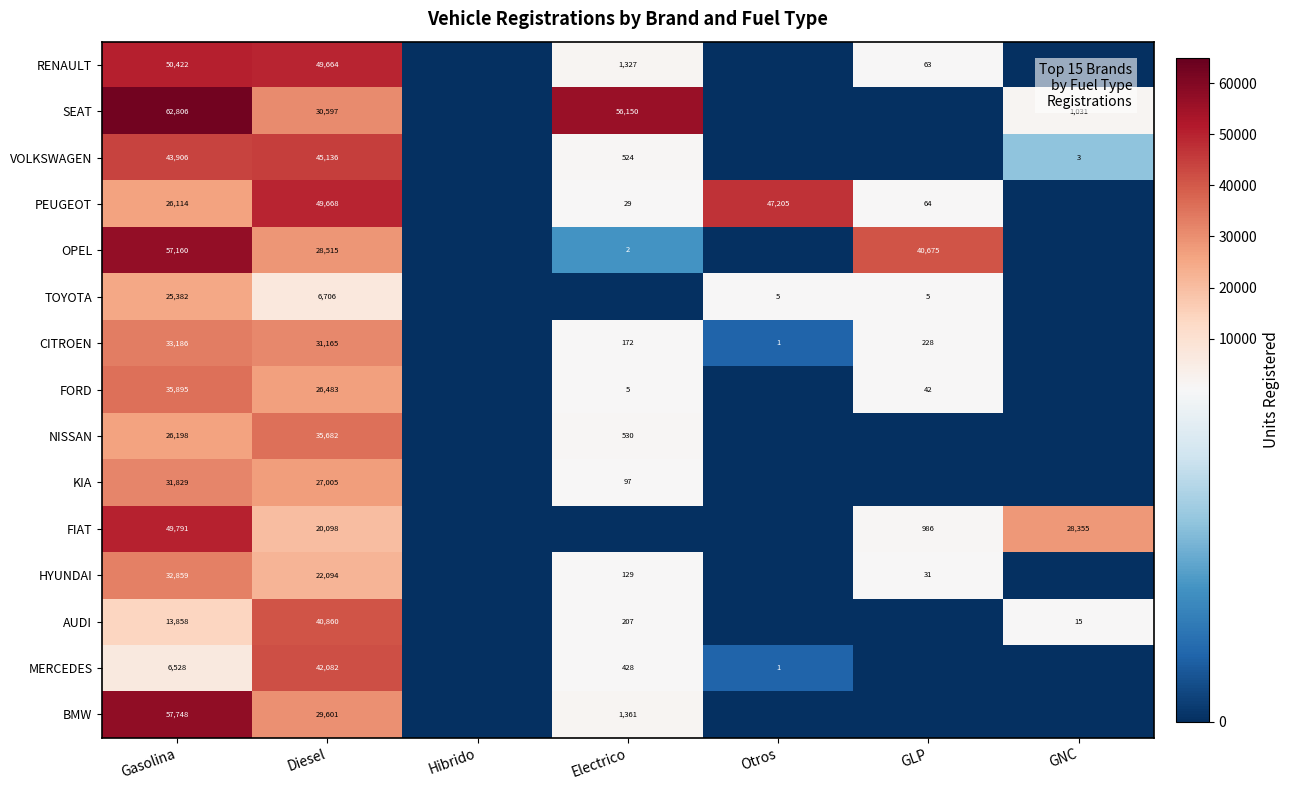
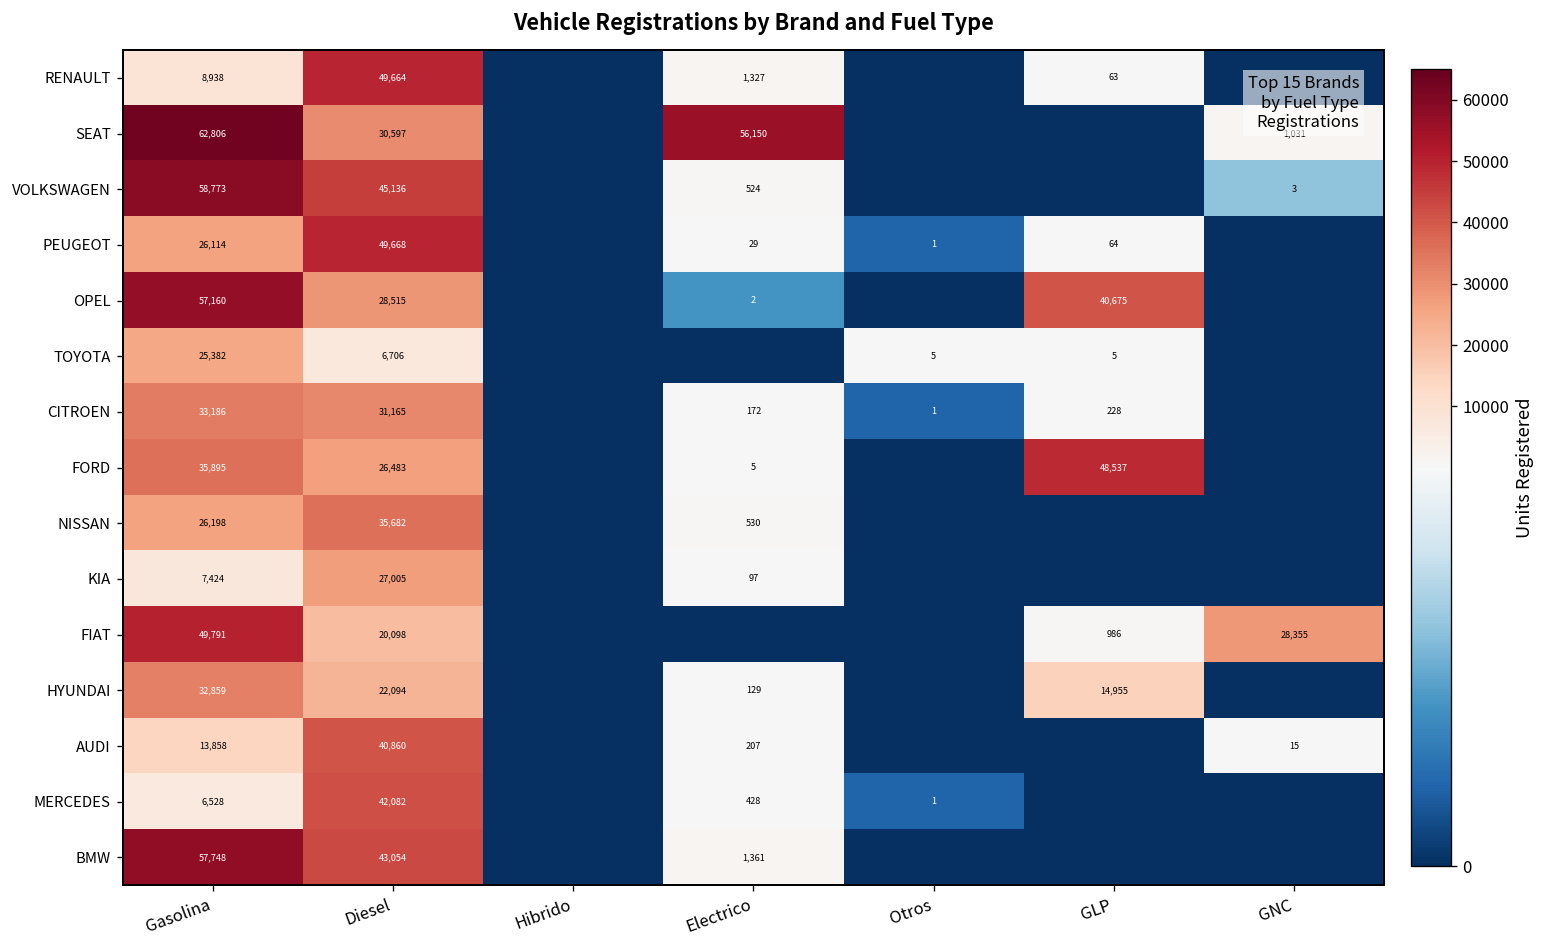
RENAULT, Gasolina: 50,422 -> 8,938
VOLKSWAGEN, Gasolina: 43,906 -> 58,773
PEUGEOT, Otros: 47,205 -> 1
FORD, GLP: 42 -> 48,537
KIA, Gasolina: 31,829 -> 7,424
HYUNDAI, GLP: 31 -> 14,955
BMW, Diesel: 29,601 -> 43,054
